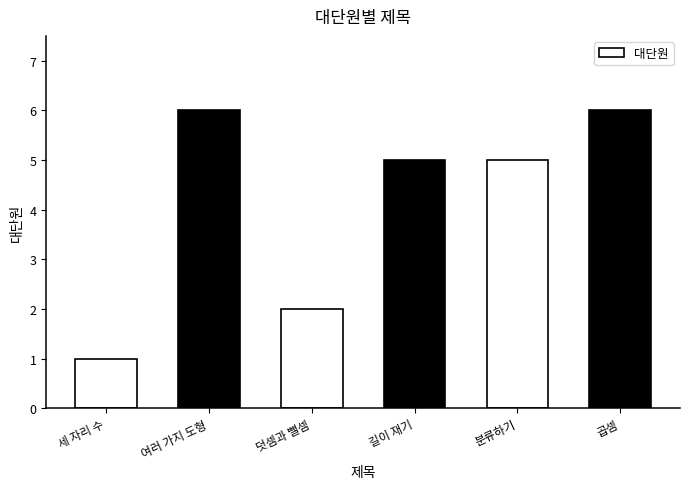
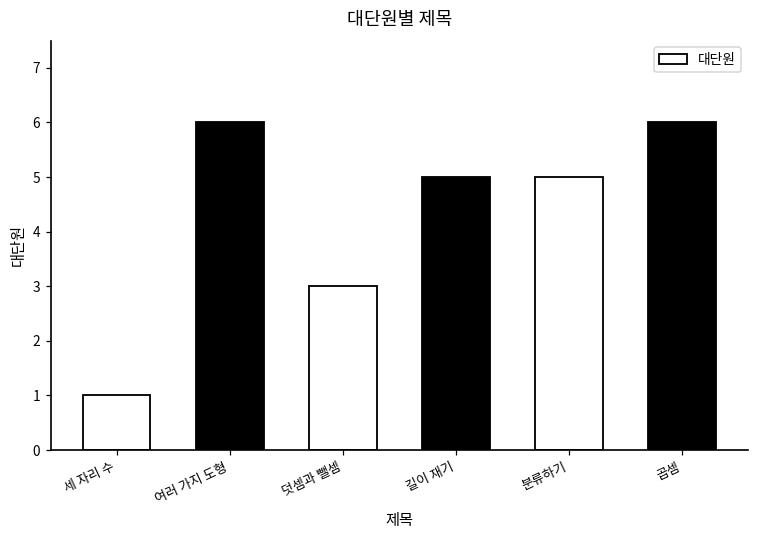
덧셈과 뺄셈: 2 -> 3
